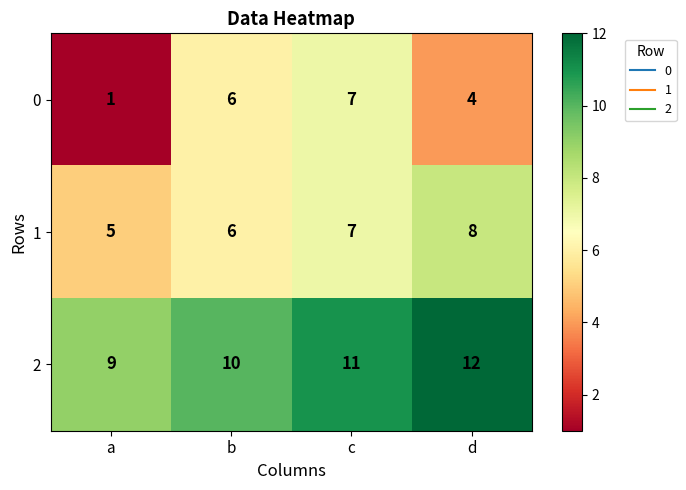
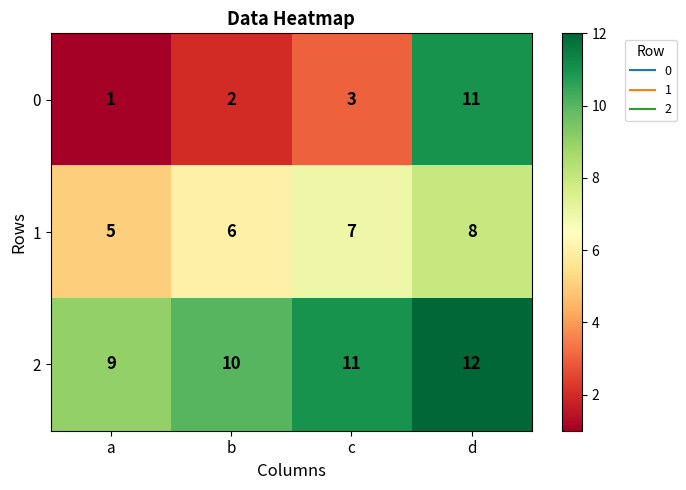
0, b: 6 -> 2
0, c: 7 -> 3
0, d: 4 -> 11
